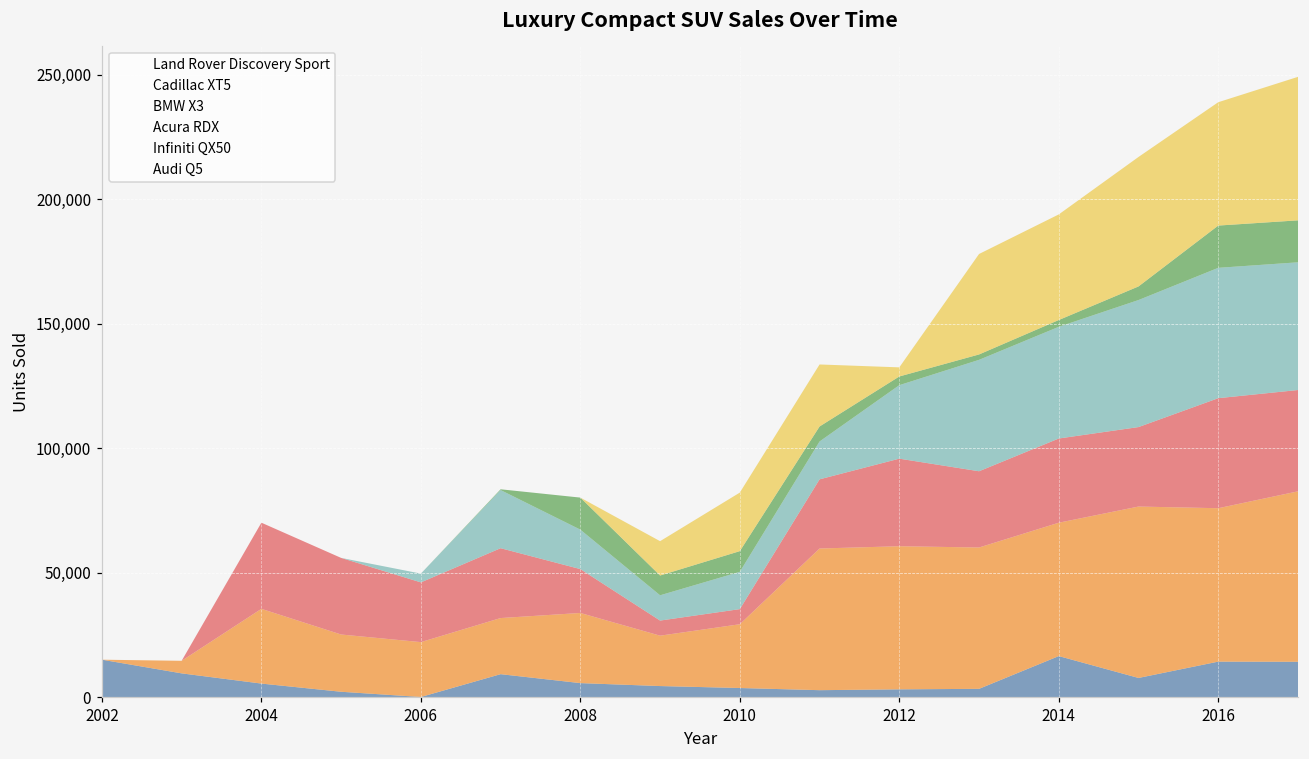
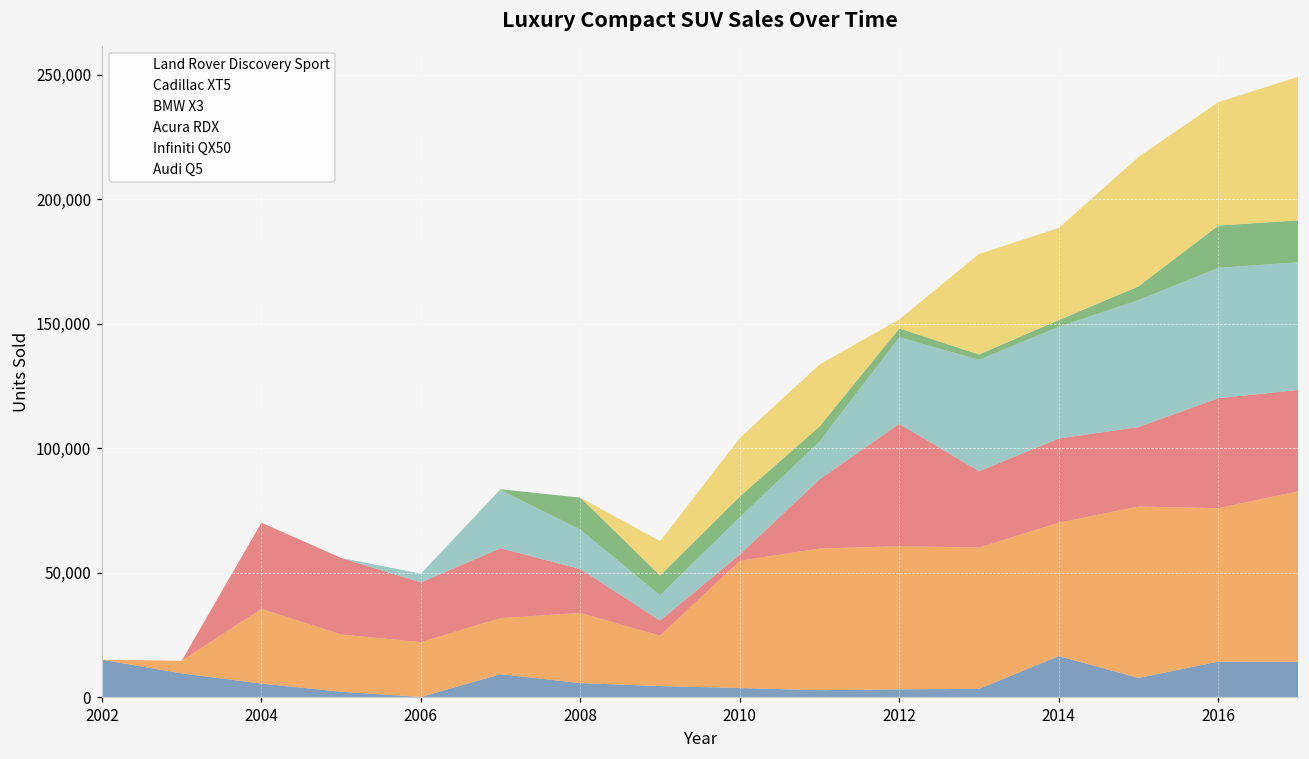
Cadillac XT5, 2010: 26,000 -> 51,000
BMW X3, 2010: 6,000 -> 3,000
BMW X3, 2012: 35,000 -> 49,000
Acura RDX, 2012: 30,000 -> 35,000
Audi Q5, 2014: 42,000 -> 37,000
